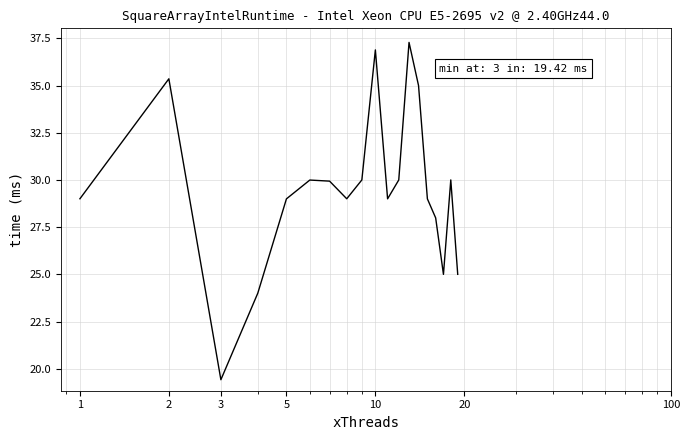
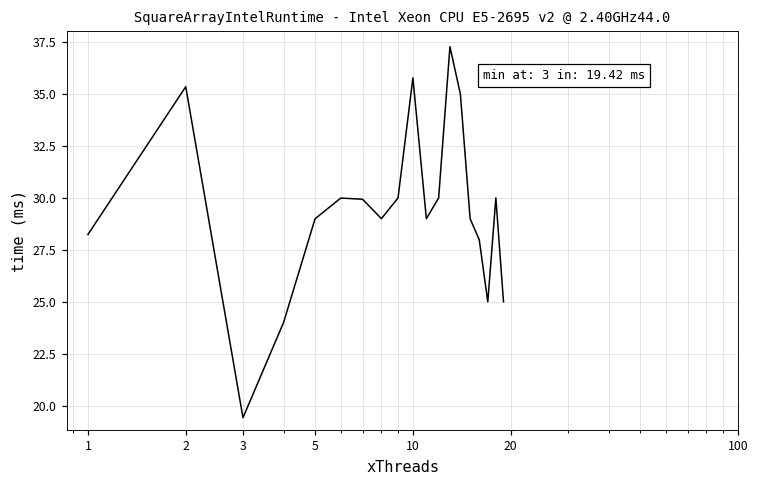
1: 29.0 -> 28.2
10: 36.9 -> 35.8
